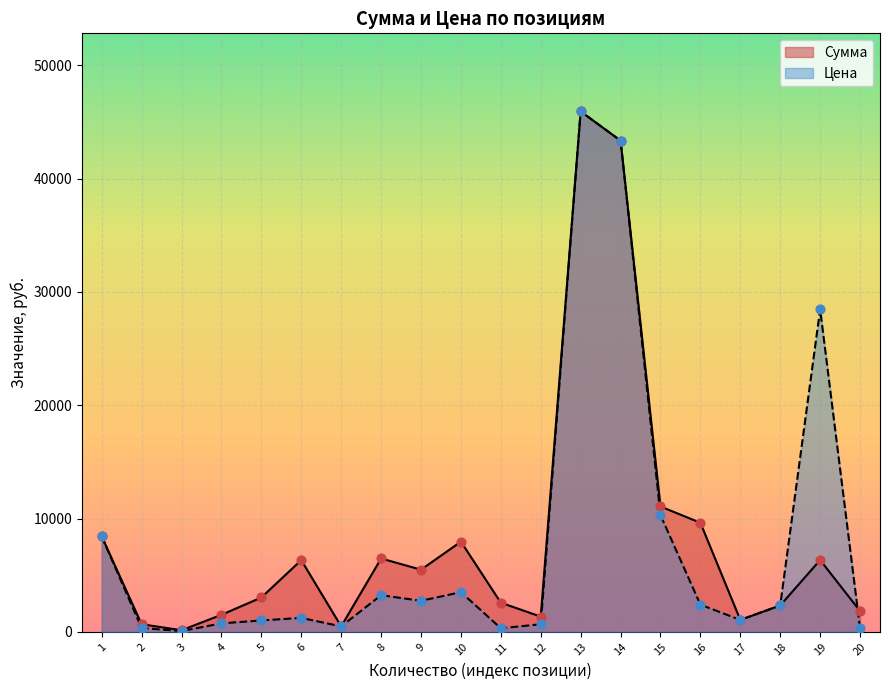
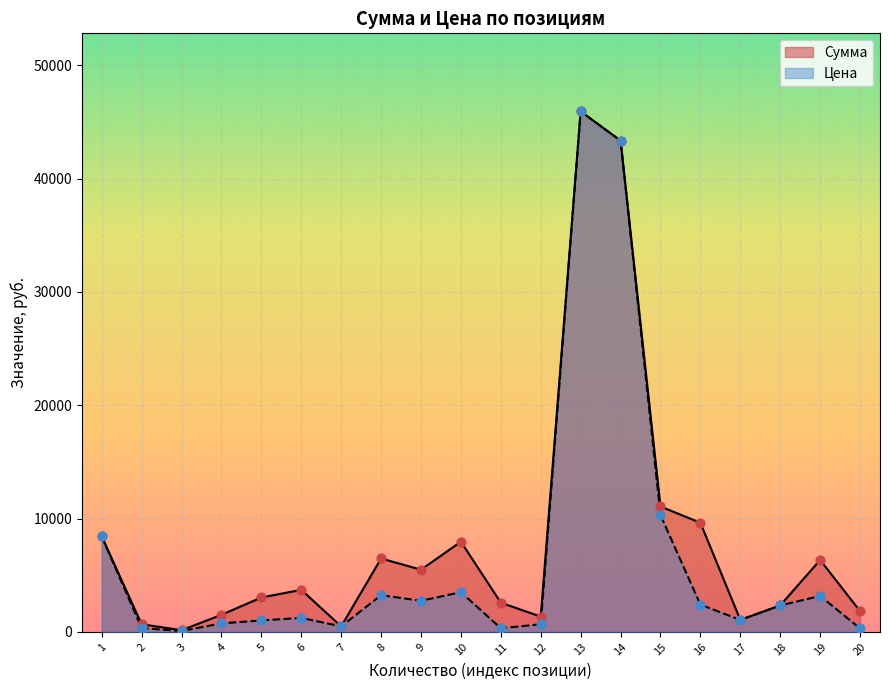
Сумма, 6: 6300 -> 3700
Цена, 19: 28500 -> 3200
